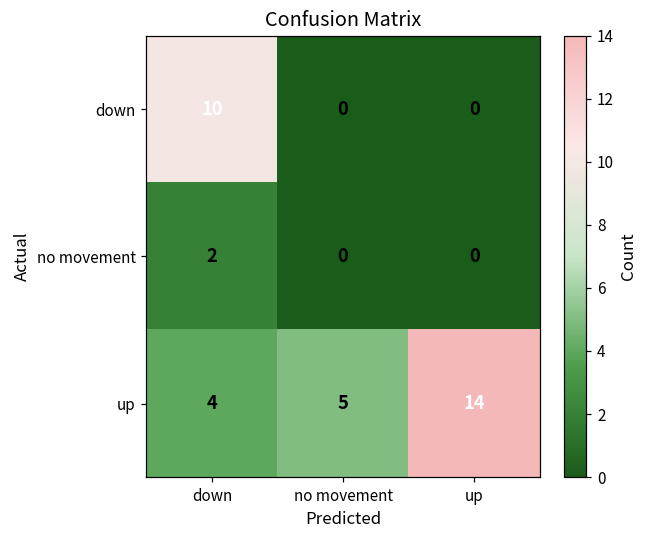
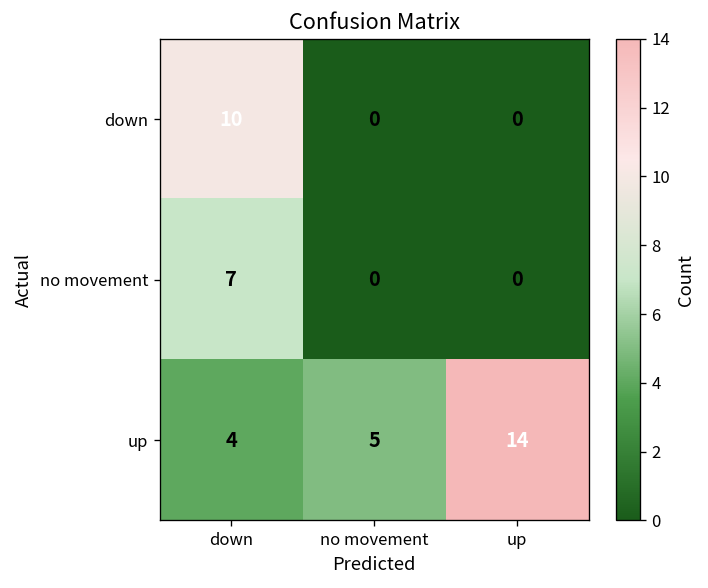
no movement, down: 2 -> 7
